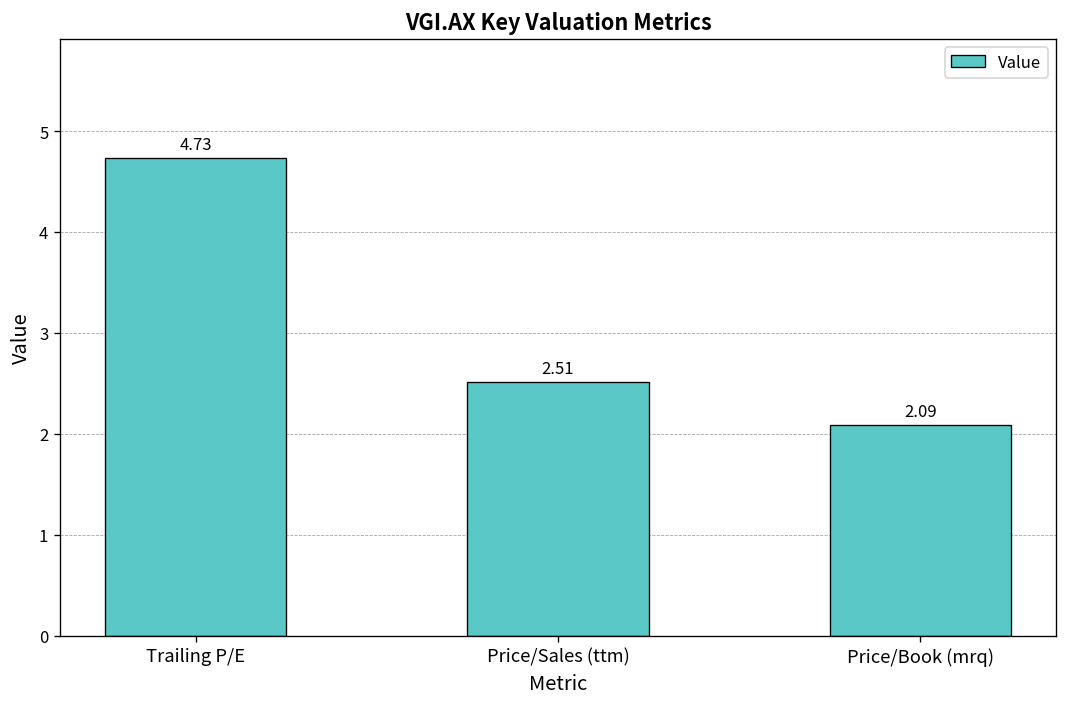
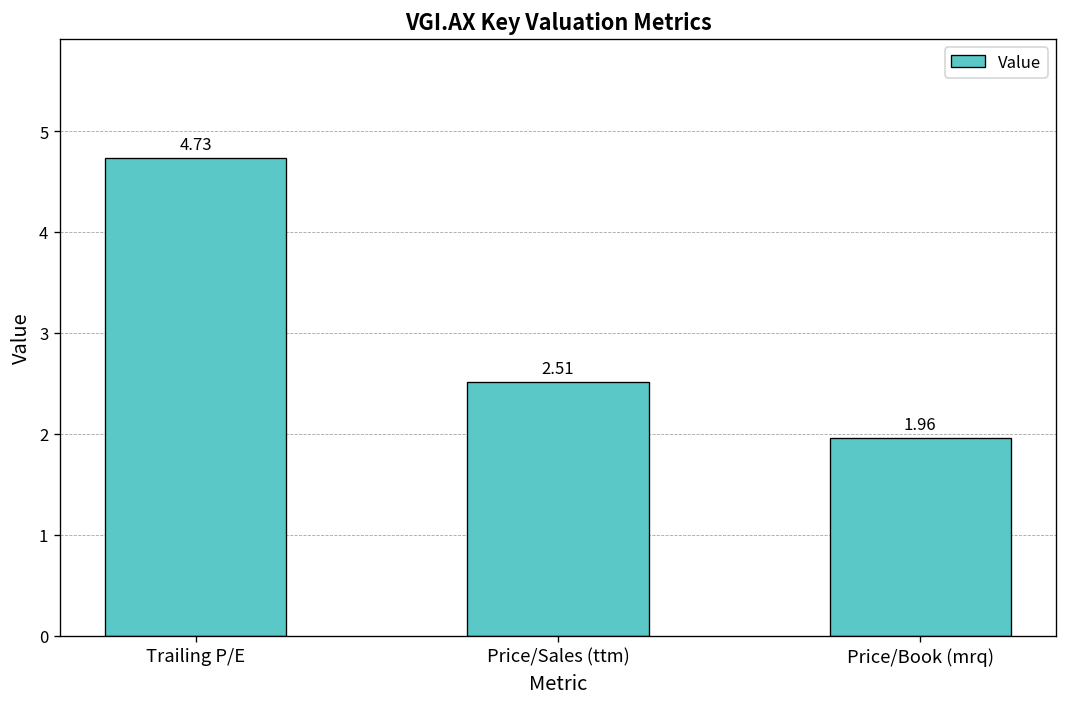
Price/Book (mrq): 2.09 -> 1.96
